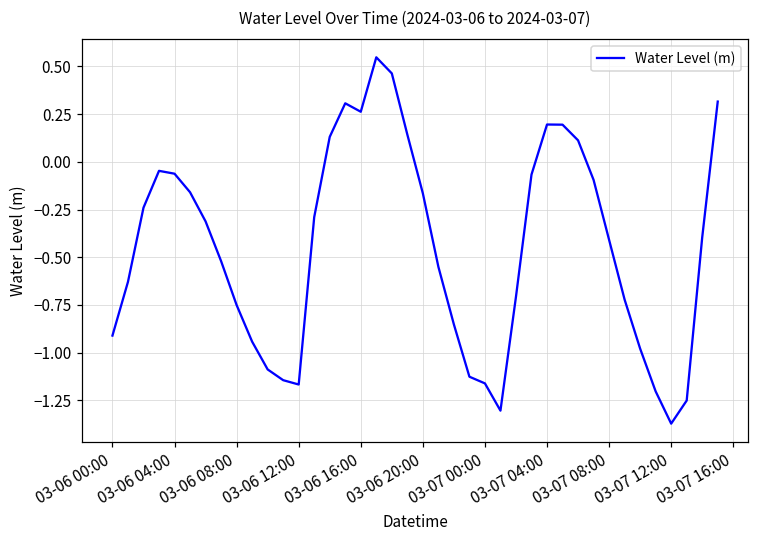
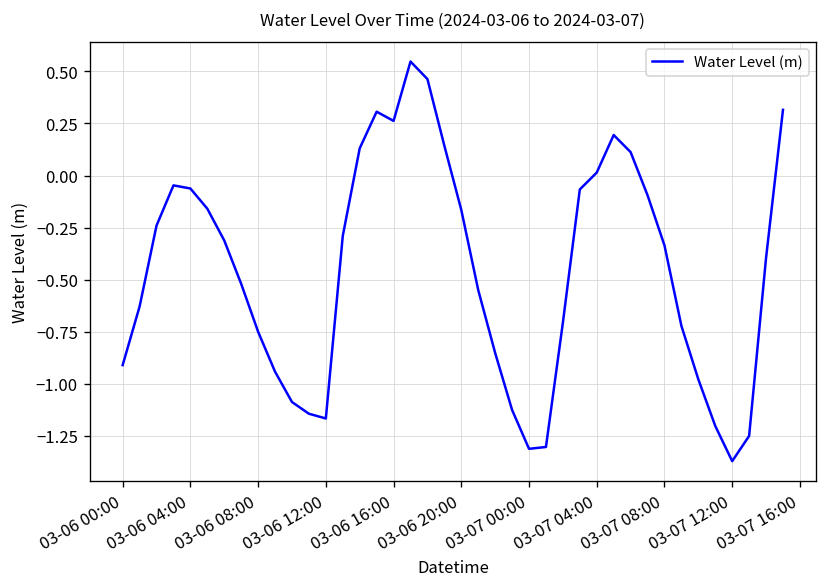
03-07 00:00: -1.16 -> -1.31
03-07 04:00: 0.20 -> 0.01
03-07 08:00: -0.41 -> -0.34
